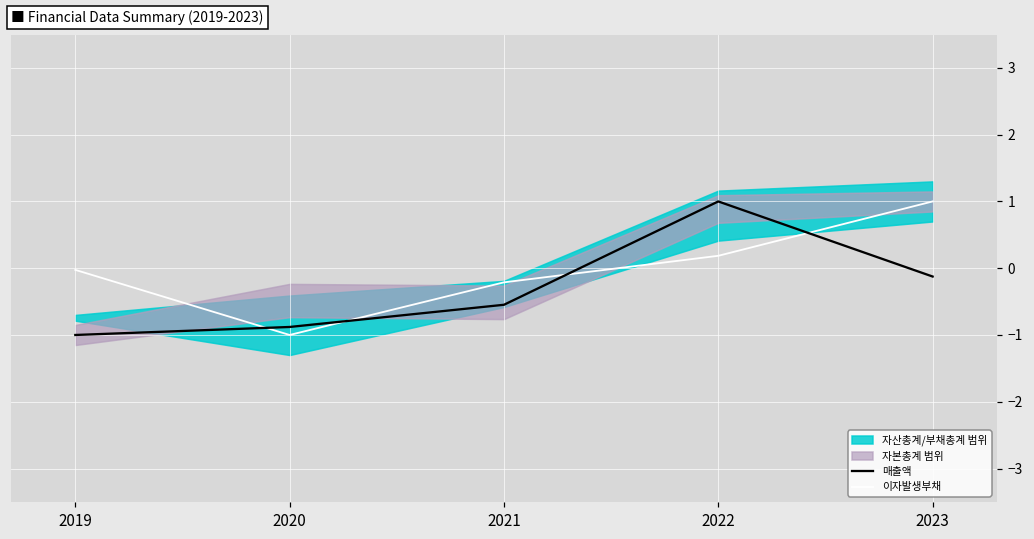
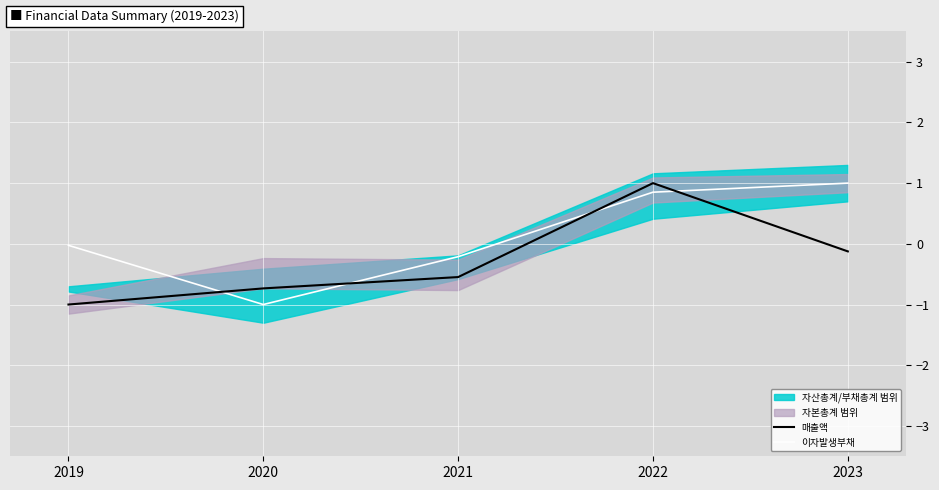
매출액, 2020: -0.9 -> -0.7
이자발생부채, 2022: 0.2 -> 0.9
